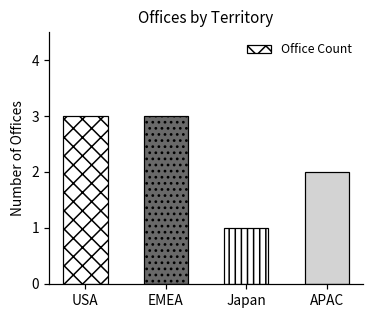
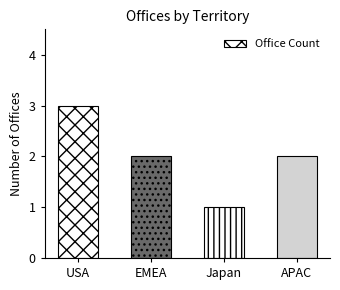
EMEA: 3 -> 2
